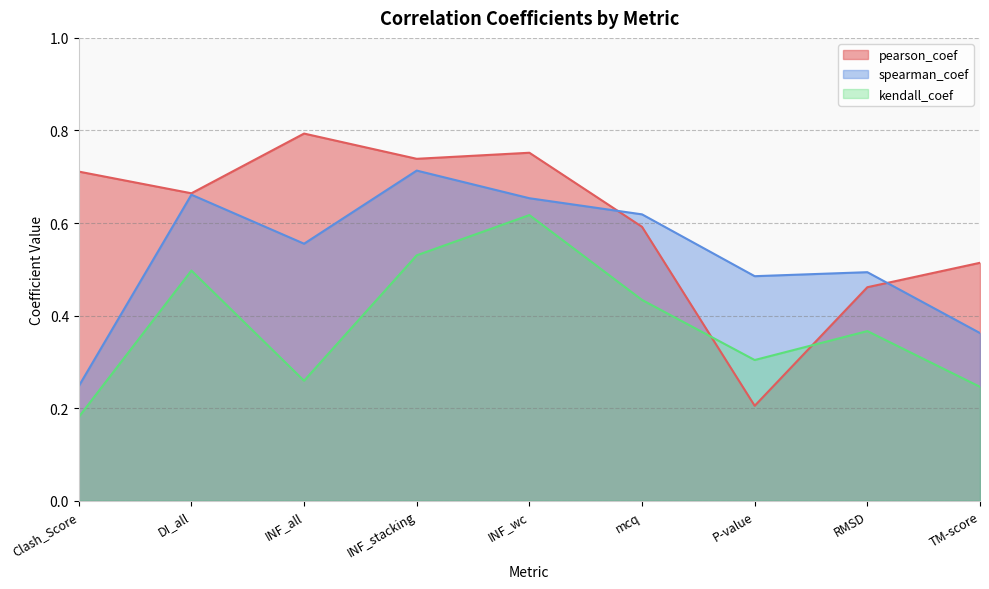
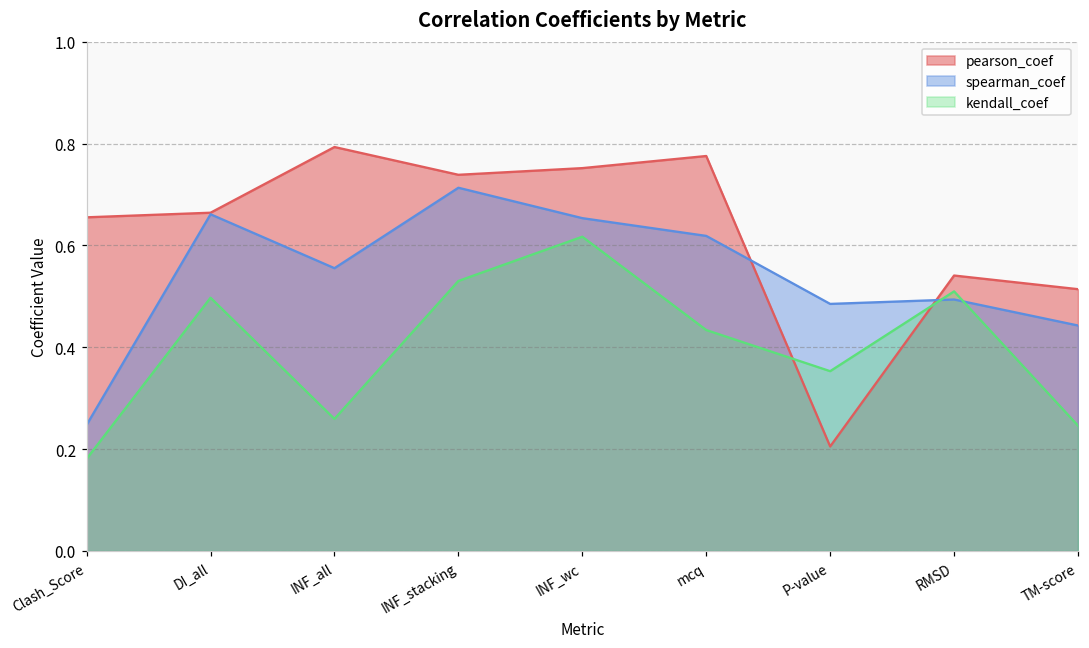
pearson_coef, Clash_Score: 0.71 -> 0.66
pearson_coef, mcq: 0.59 -> 0.78
kendall_coef, P-value: 0.30 -> 0.35
pearson_coef, RMSD: 0.46 -> 0.54
kendall_coef, RMSD: 0.37 -> 0.51
spearman_coef, TM-score: 0.36 -> 0.44
